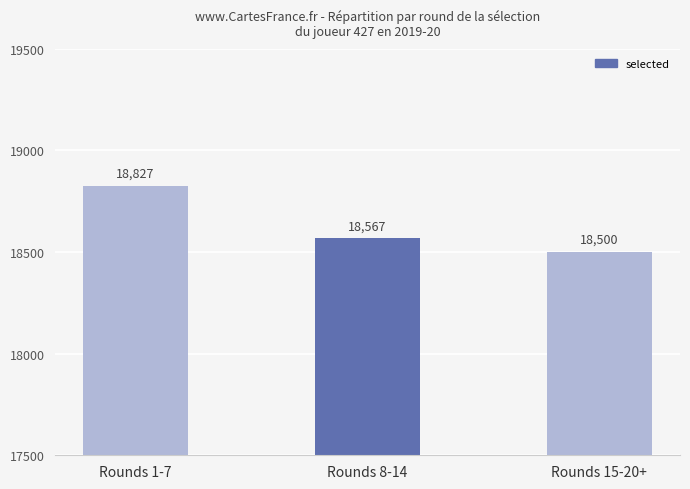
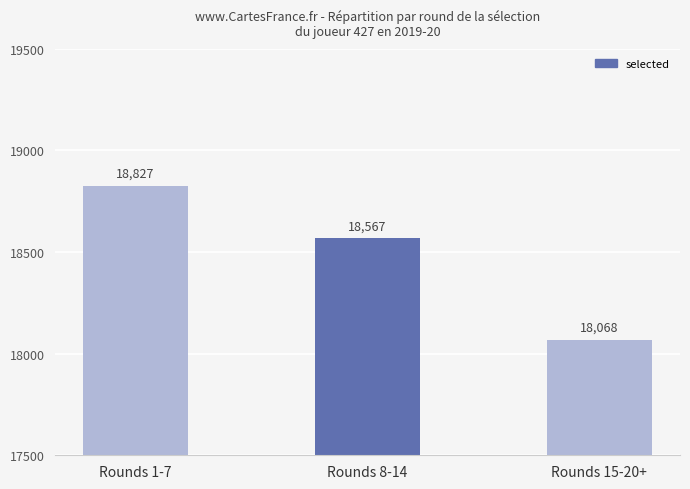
Rounds 15-20+: 18,500 -> 18,068
